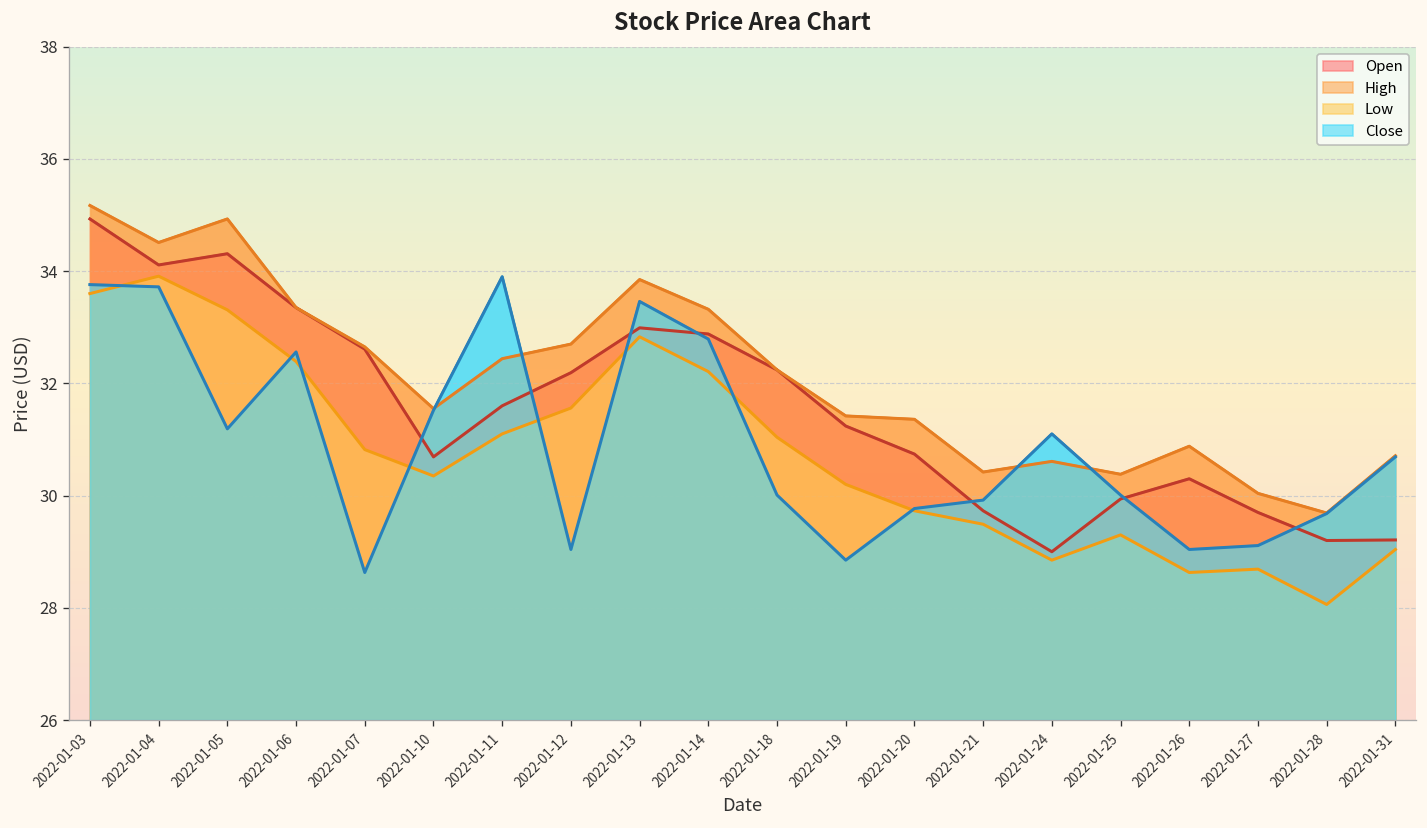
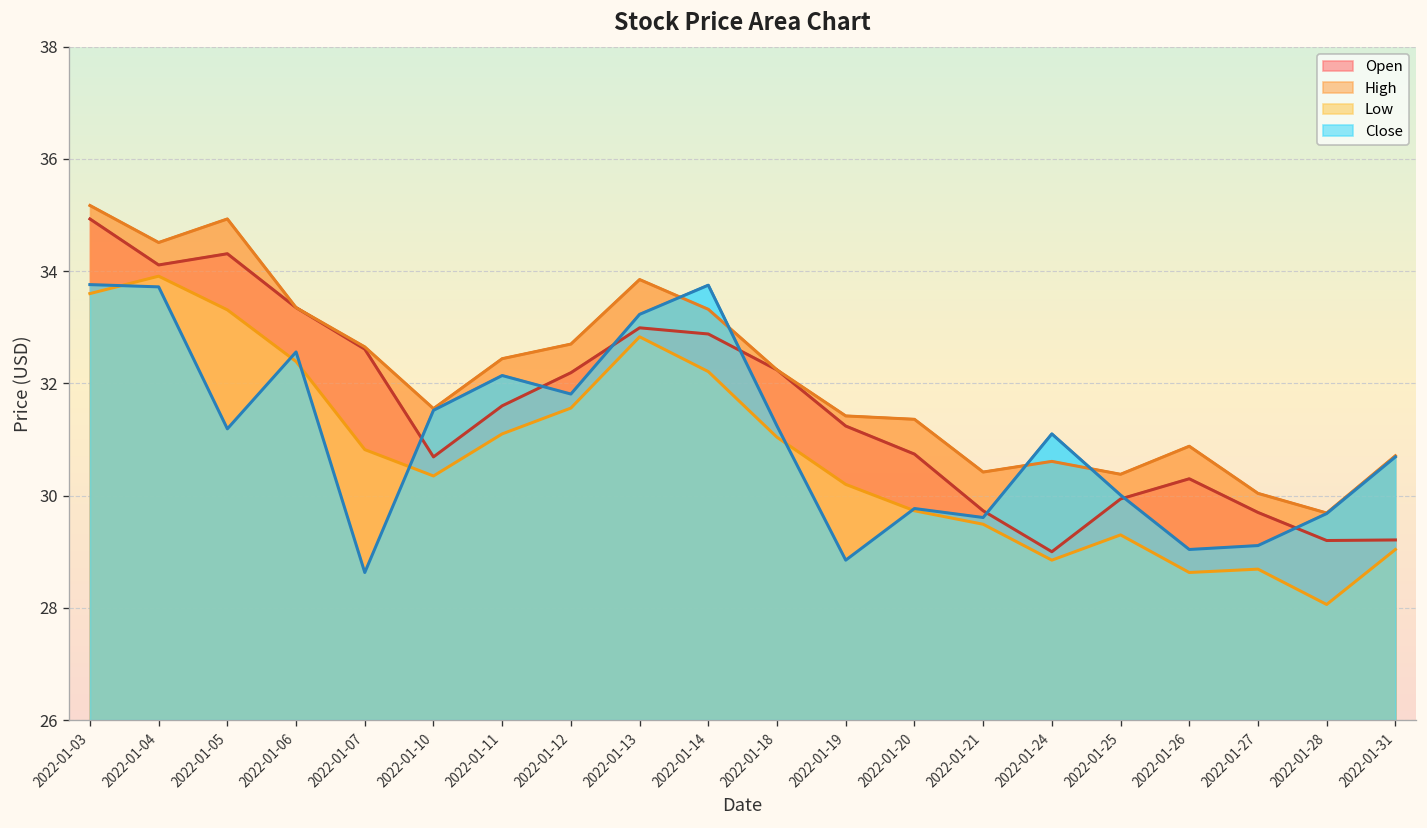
Close, 2022-01-11: 33.9 -> 32.1
Close, 2022-01-12: 29.0 -> 31.8
Close, 2022-01-13: 33.5 -> 33.2
Close, 2022-01-14: 32.8 -> 33.8
Close, 2022-01-18: 30.0 -> 31.2
Close, 2022-01-21: 29.9 -> 29.6
